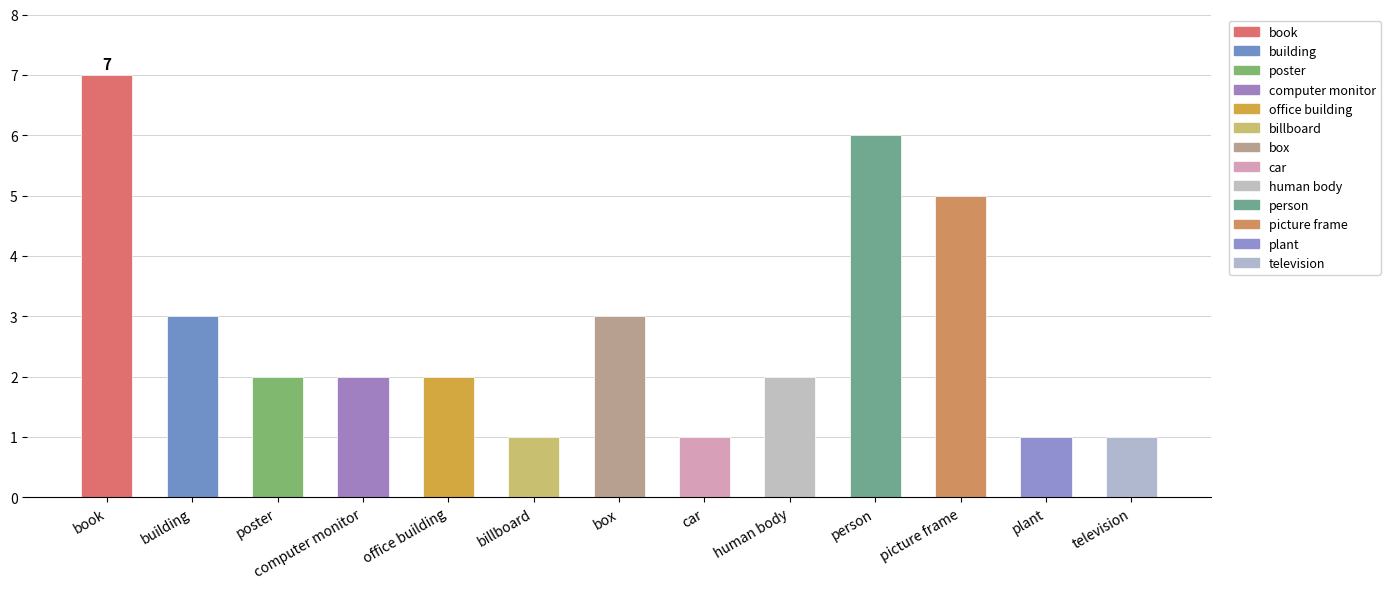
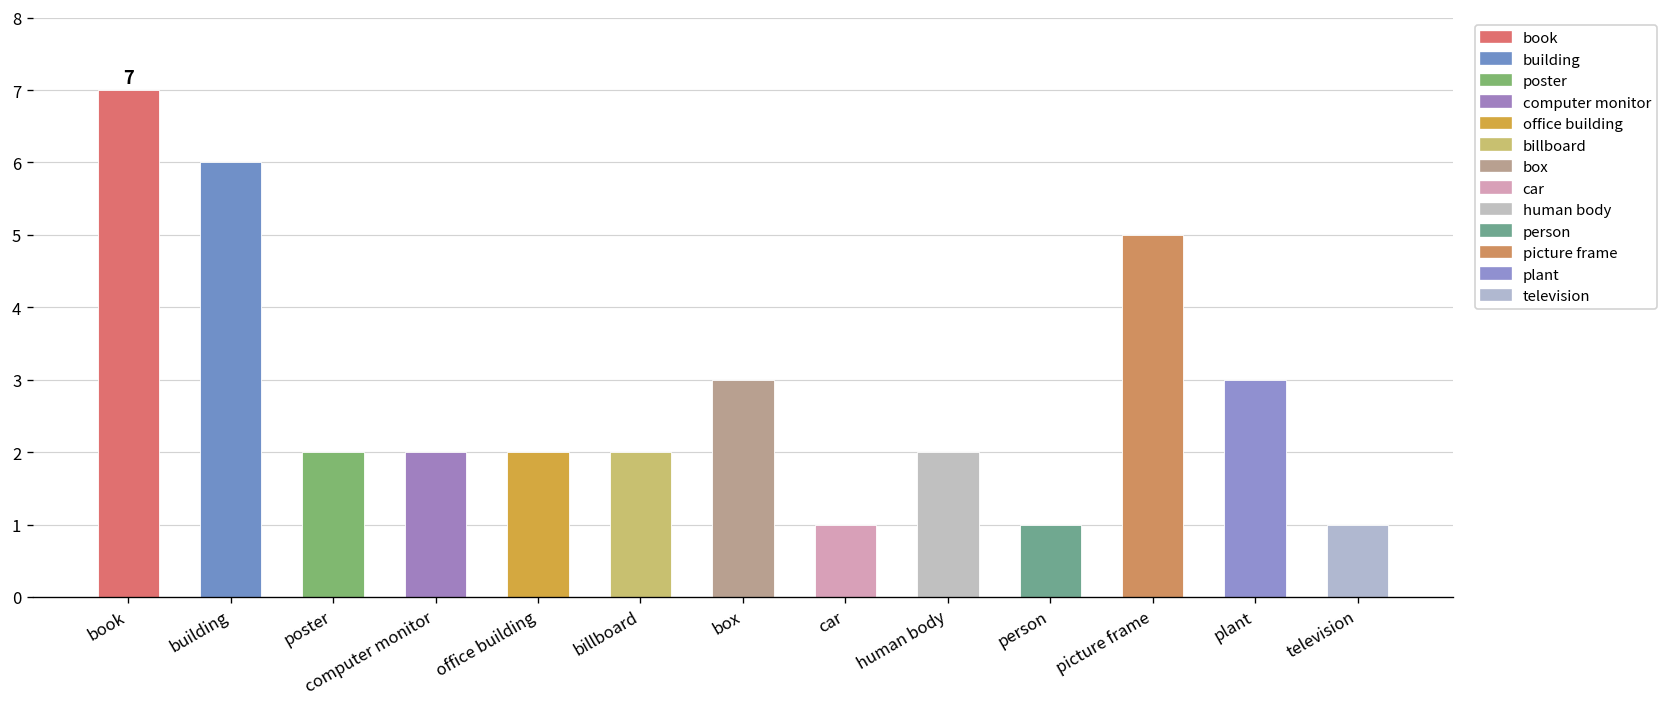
building: 3 -> 6
billboard: 1 -> 2
person: 6 -> 1
plant: 1 -> 3
